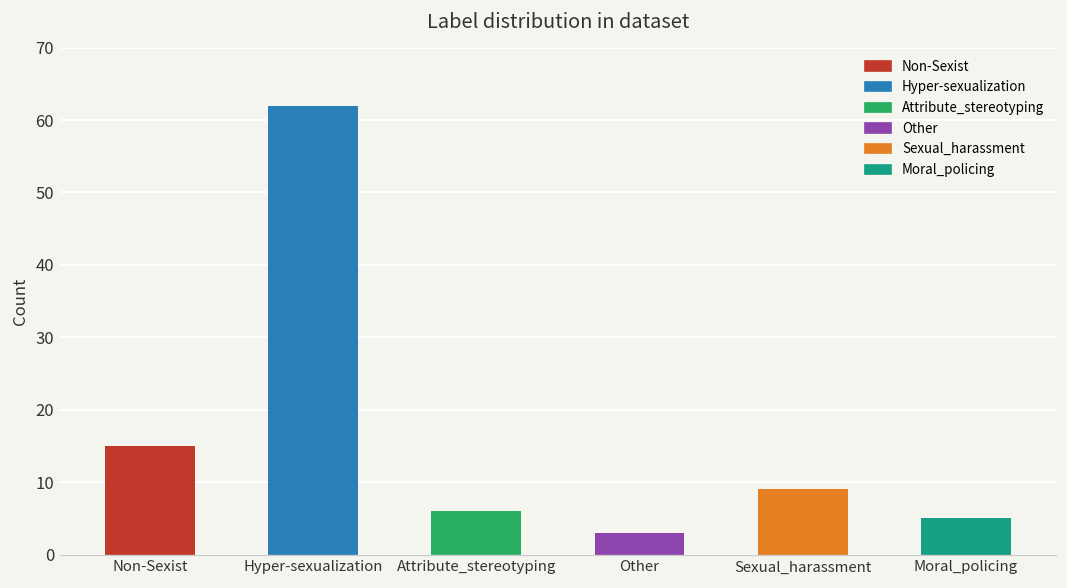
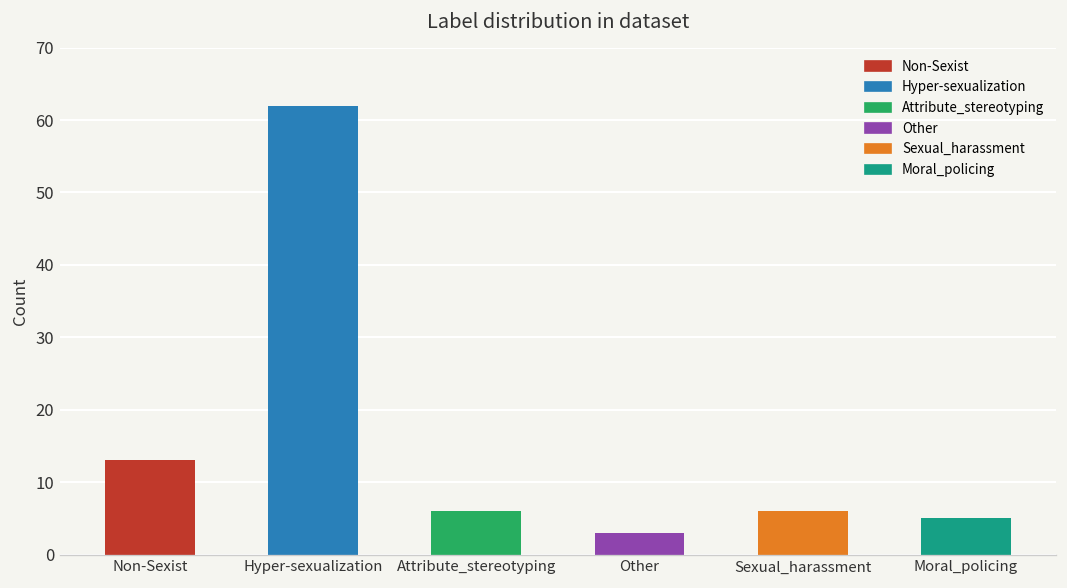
Non-Sexist: 15 -> 13
Sexual_harassment: 9 -> 6
